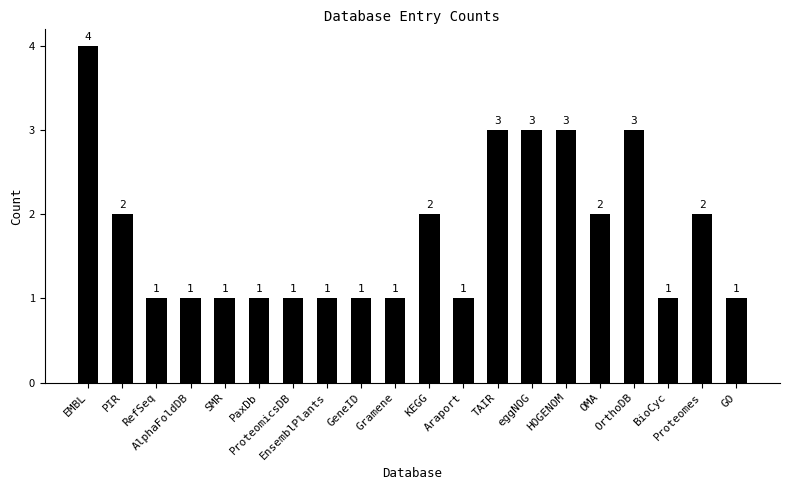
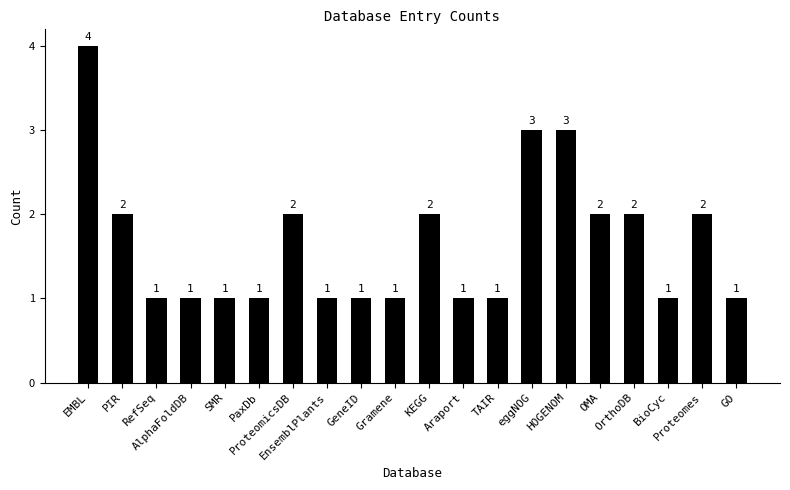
ProteomicsDB: 1 -> 2
TAIR: 3 -> 1
OrthoDB: 3 -> 2
